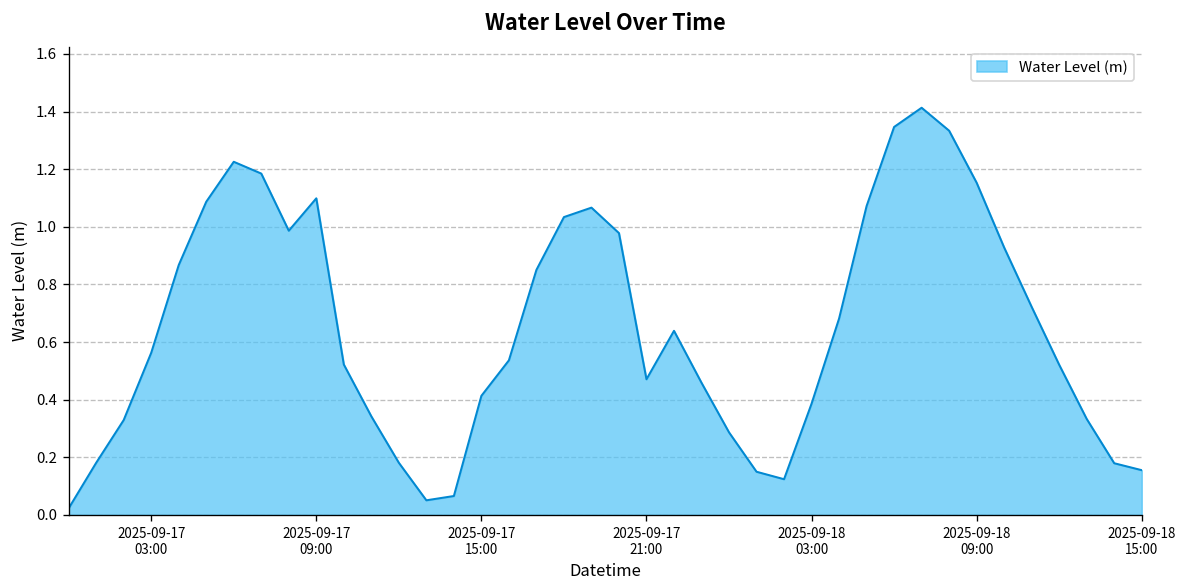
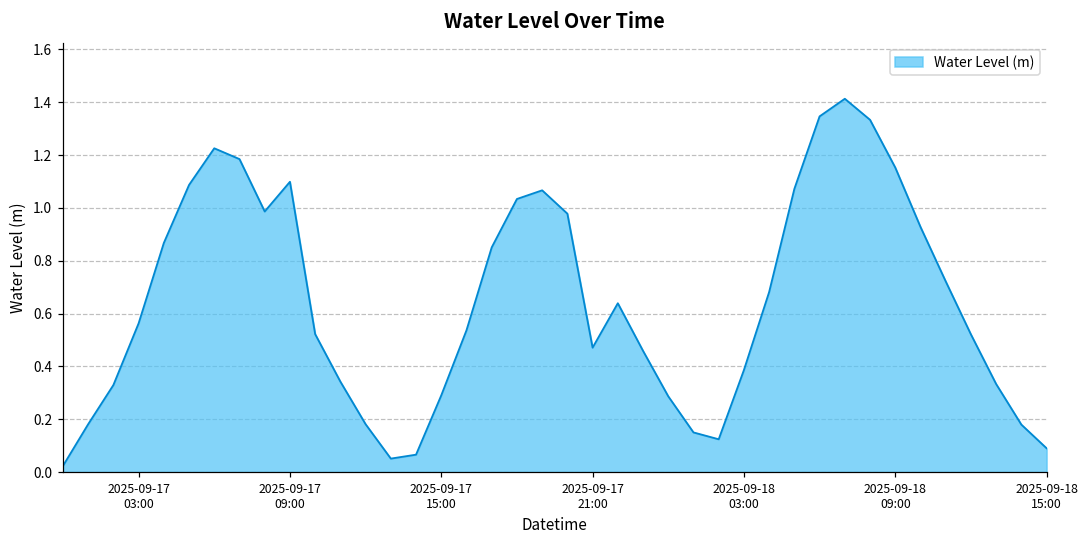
2025-09-17 15:00: 0.41 -> 0.29
2025-09-18 15:00: 0.16 -> 0.09
